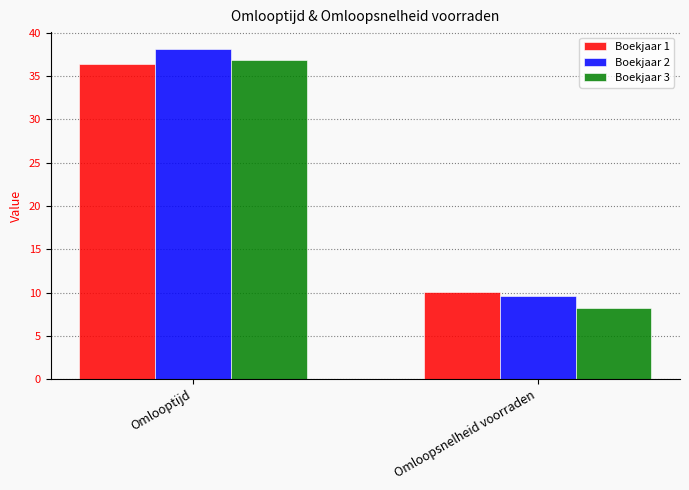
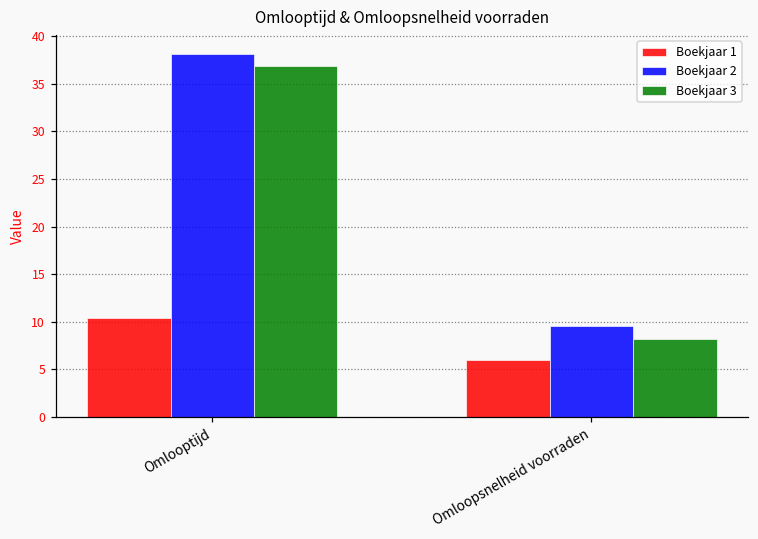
Boekjaar 1, Omlooptijd: 36 -> 10
Boekjaar 1, Omloopsnelheid voorraden: 10 -> 6
